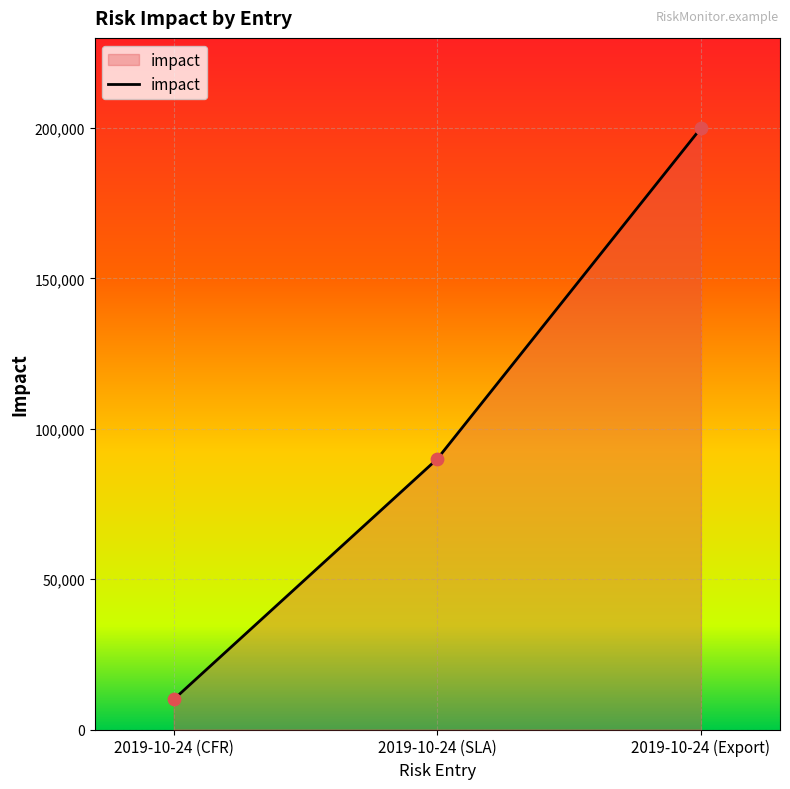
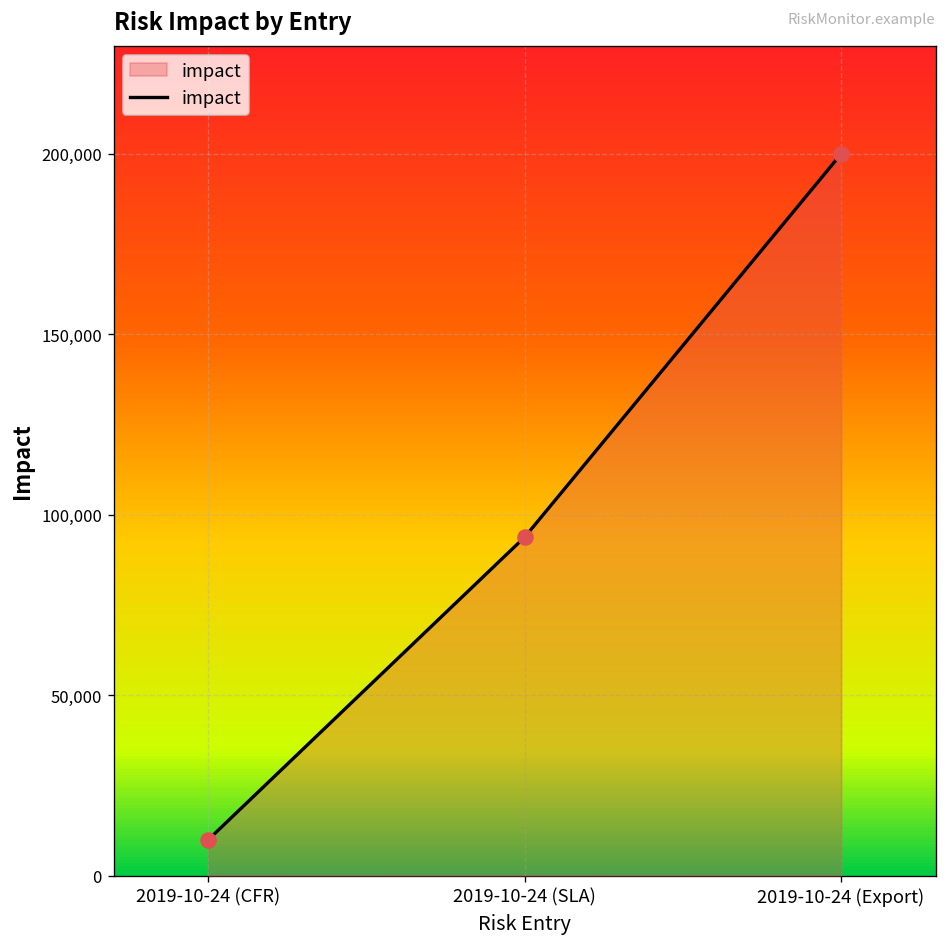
2019-10-24 (SLA): 90,000 -> 94,000
